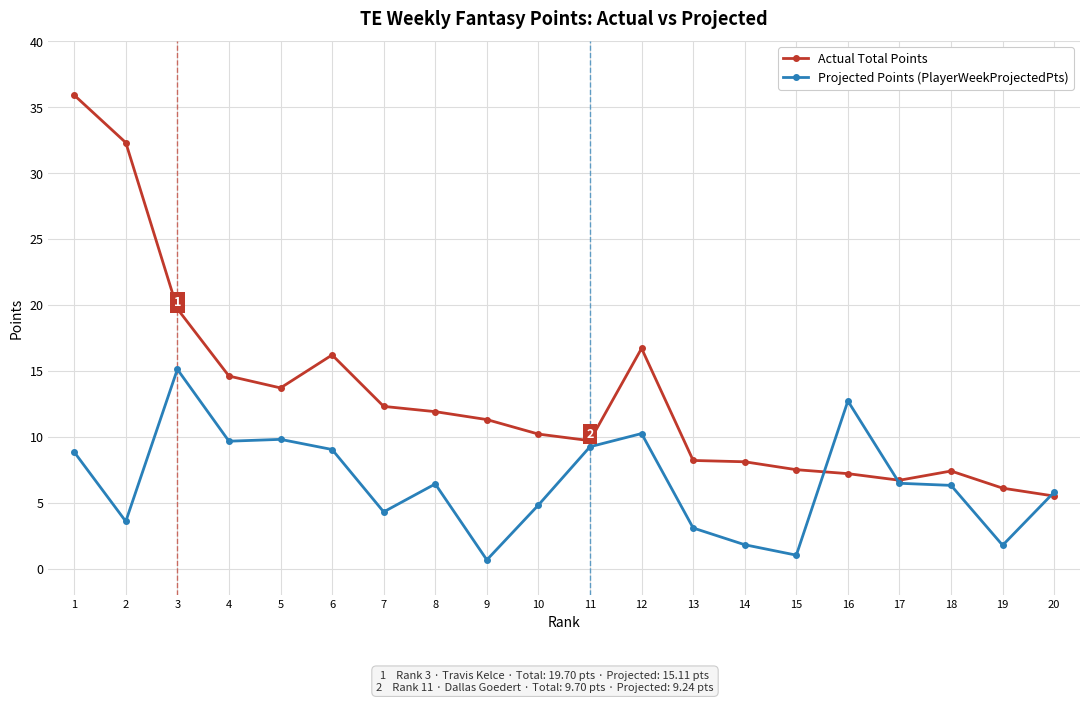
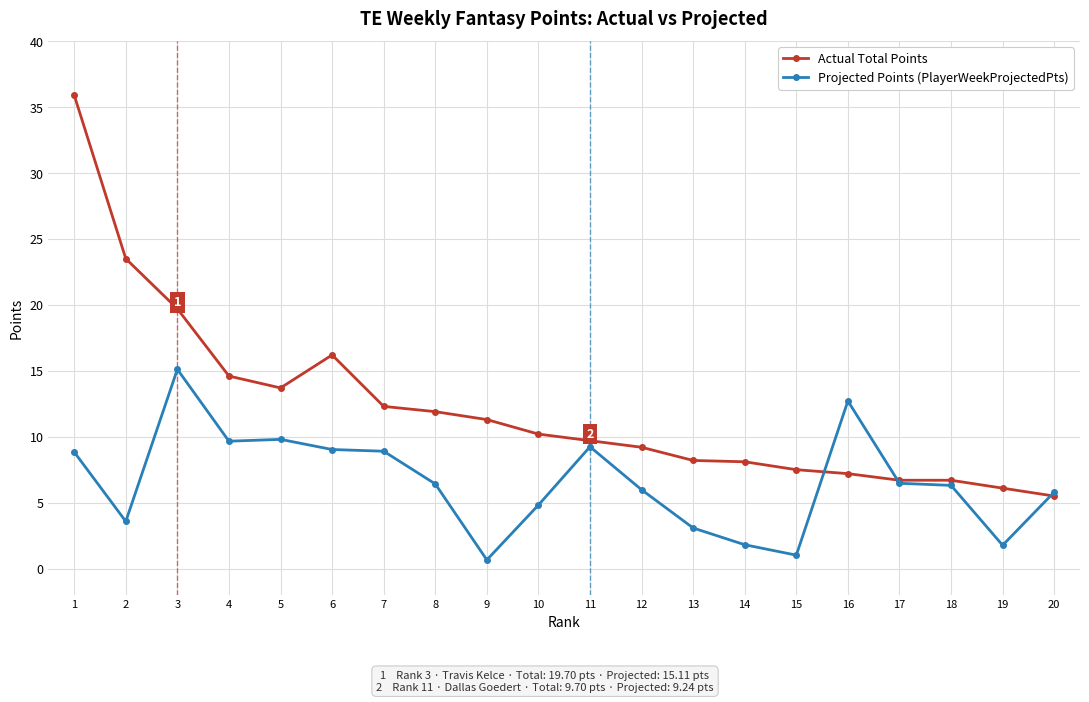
Actual Total Points, 2: 32.3 -> 23.5
Projected Points (PlayerWeekProjectedPts), 7: 4.3 -> 8.9
Actual Total Points, 12: 16.7 -> 9.2
Projected Points (PlayerWeekProjectedPts), 12: 10.2 -> 6.0
Actual Total Points, 18: 7.4 -> 6.7
